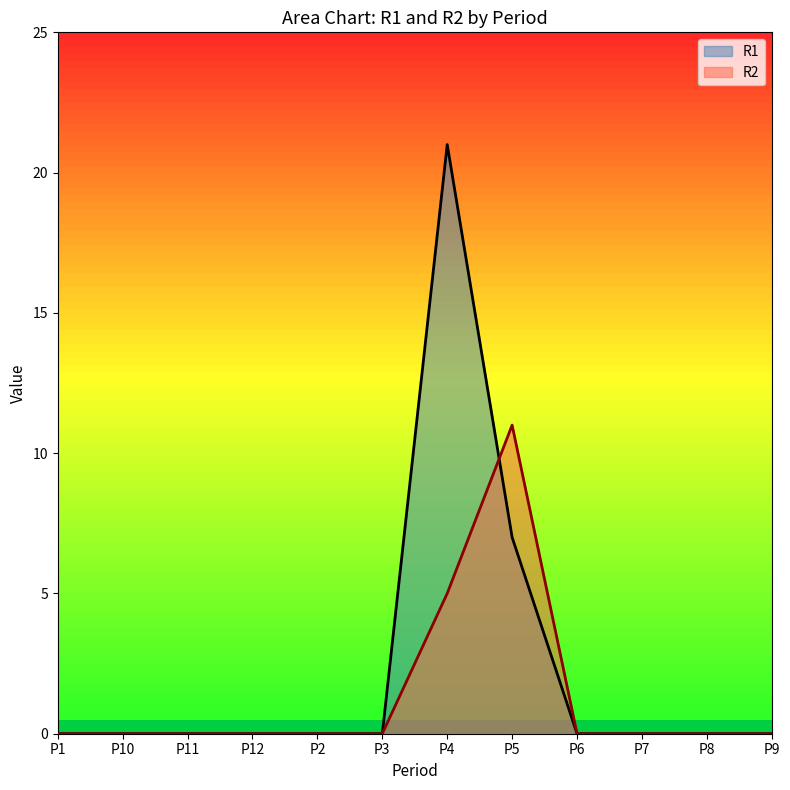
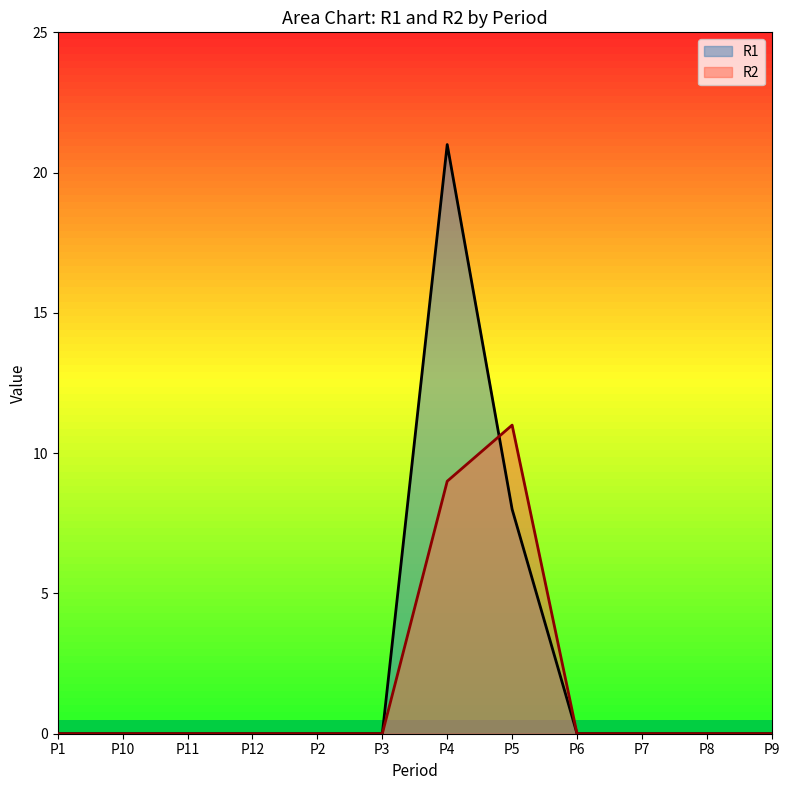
R2, P4: 5 -> 9
R1, P5: 7 -> 8
